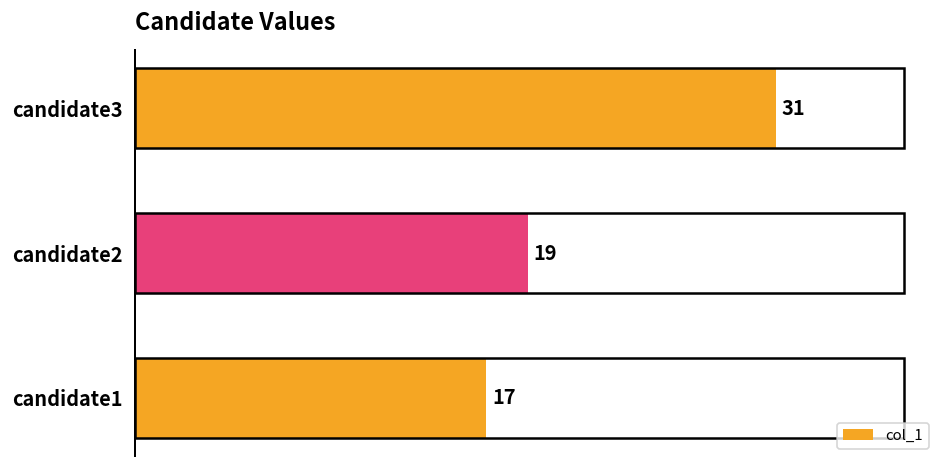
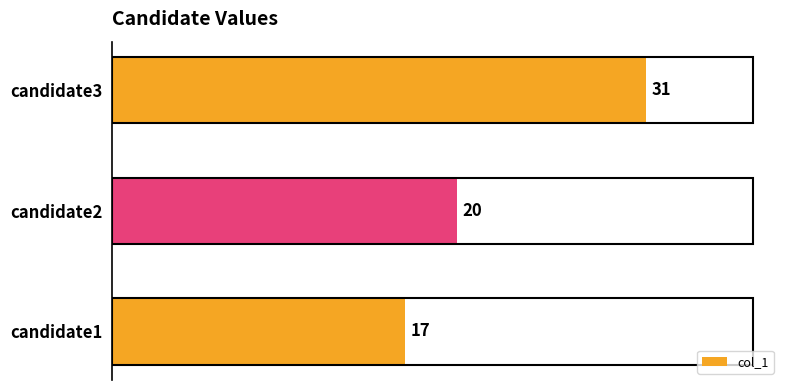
candidate2: 19 -> 20
